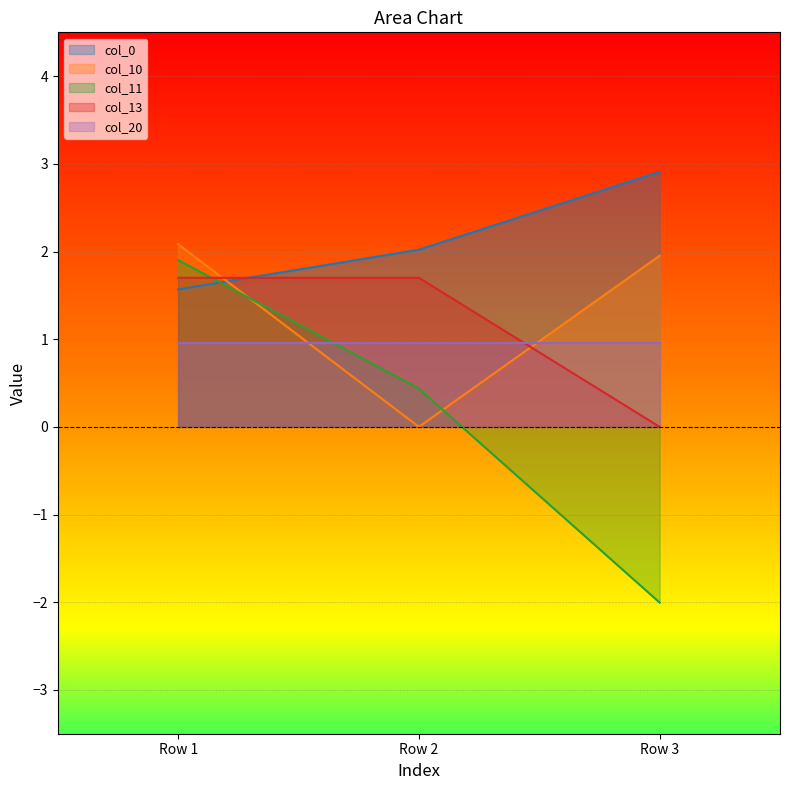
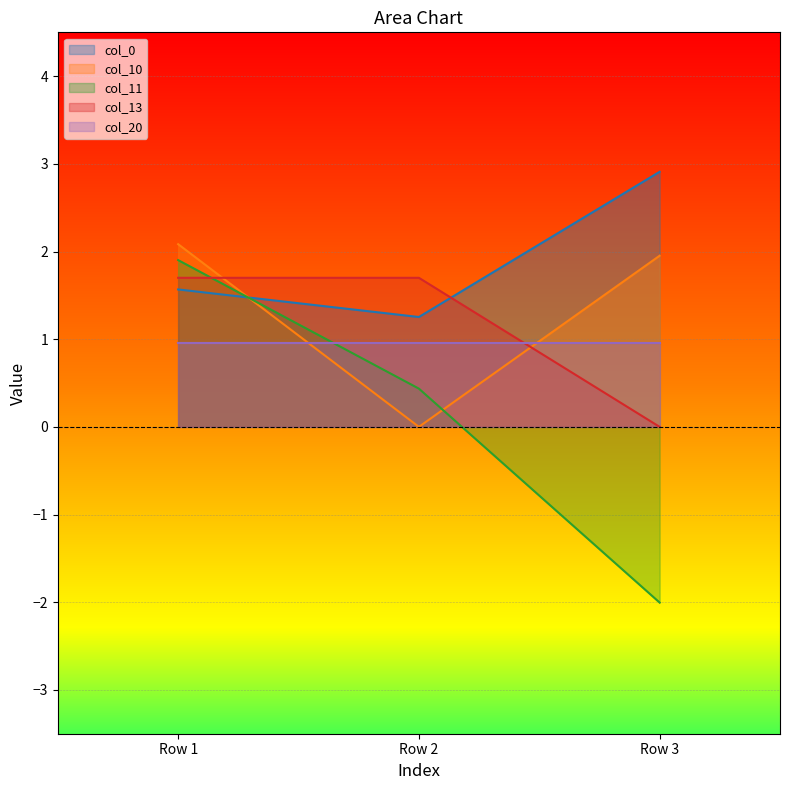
col_0, Row 2: 2.0 -> 1.3
